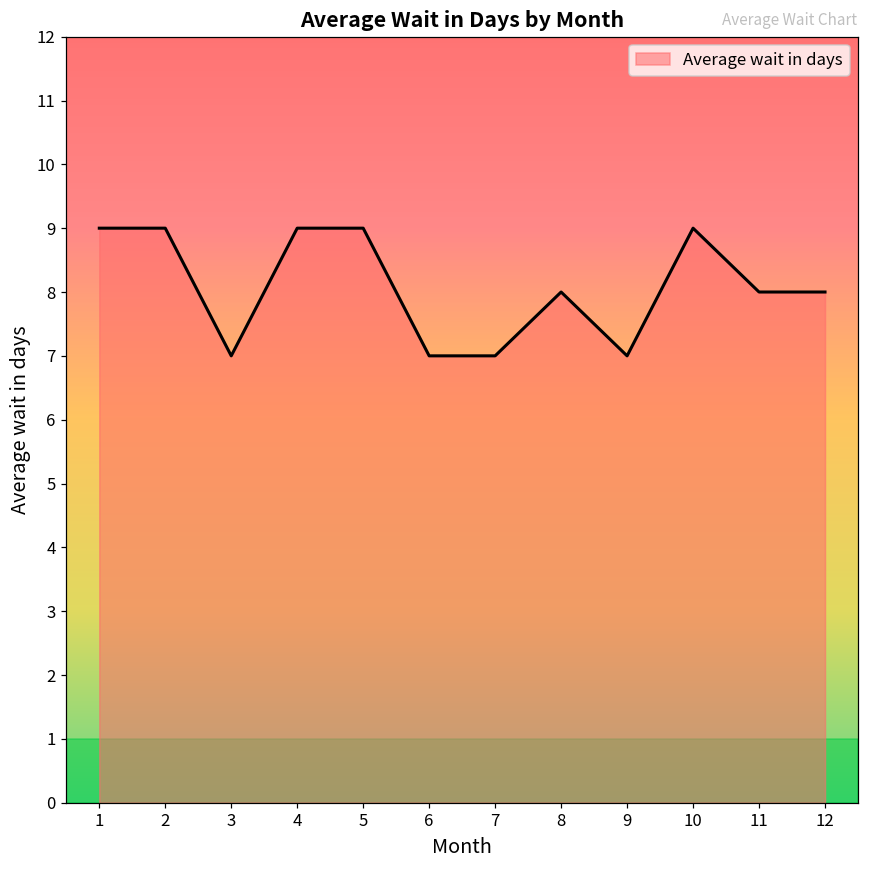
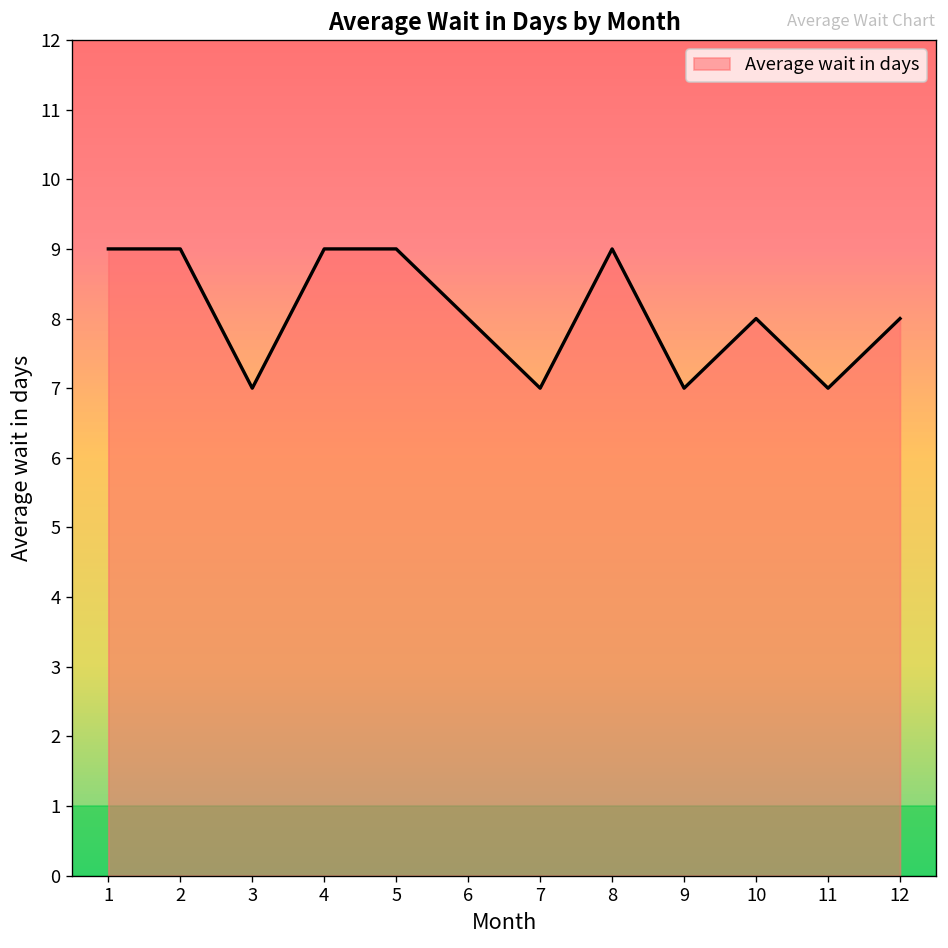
6: 7 -> 8
8: 8 -> 9
10: 9 -> 8
11: 8 -> 7
